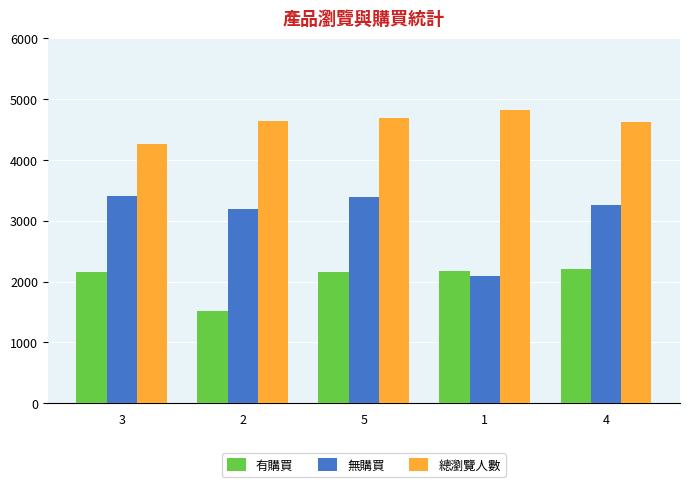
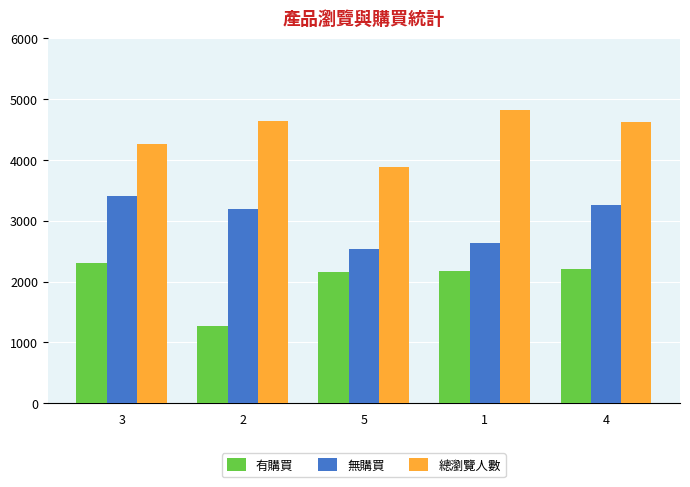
有購買, 3: 2200 -> 2300
有購買, 2: 1500 -> 1300
無購買, 5: 3400 -> 2500
總瀏覽人數, 5: 4700 -> 3900
無購買, 1: 2100 -> 2600
